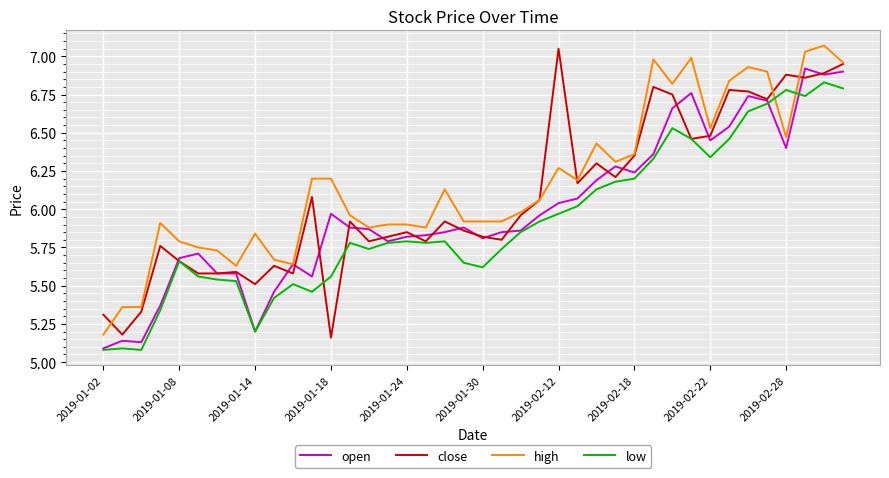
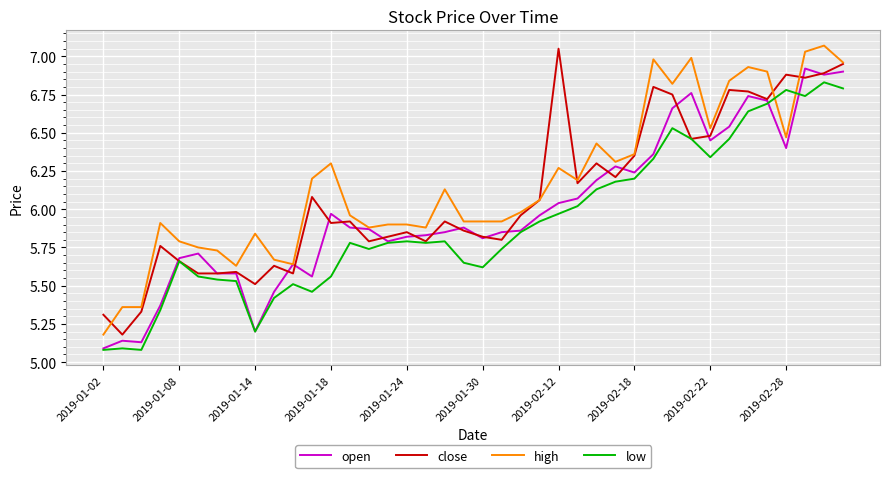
close, 2019-01-18: 5.16 -> 5.91
high, 2019-01-18: 6.2 -> 6.3
